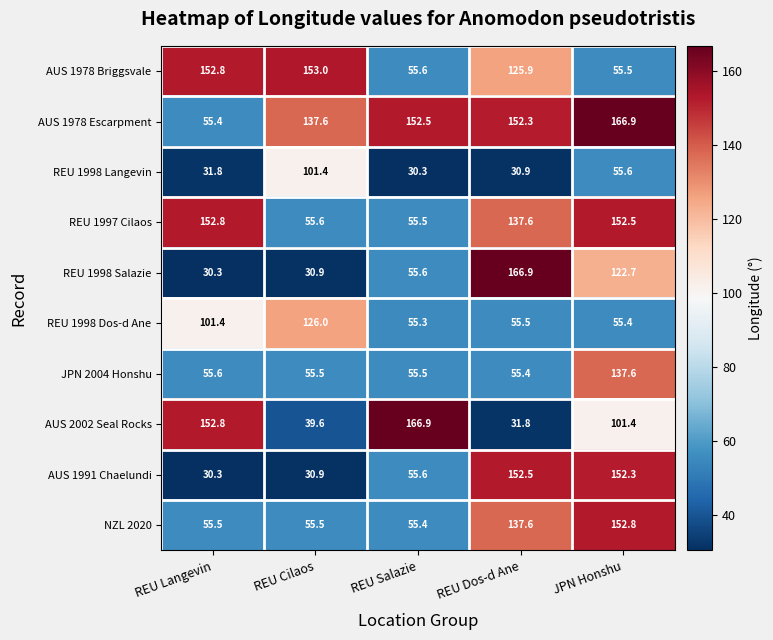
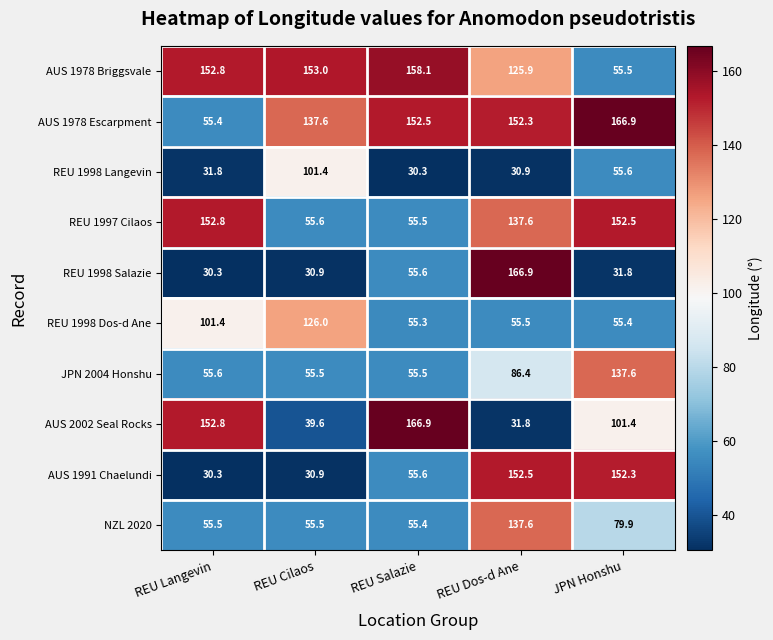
AUS 1978 Briggsvale, REU Salazie: 55.6 -> 158.1
REU 1998 Salazie, JPN Honshu: 122.7 -> 31.8
JPN 2004 Honshu, REU Dos-d Ane: 55.4 -> 86.4
NZL 2020, JPN Honshu: 152.8 -> 79.9
